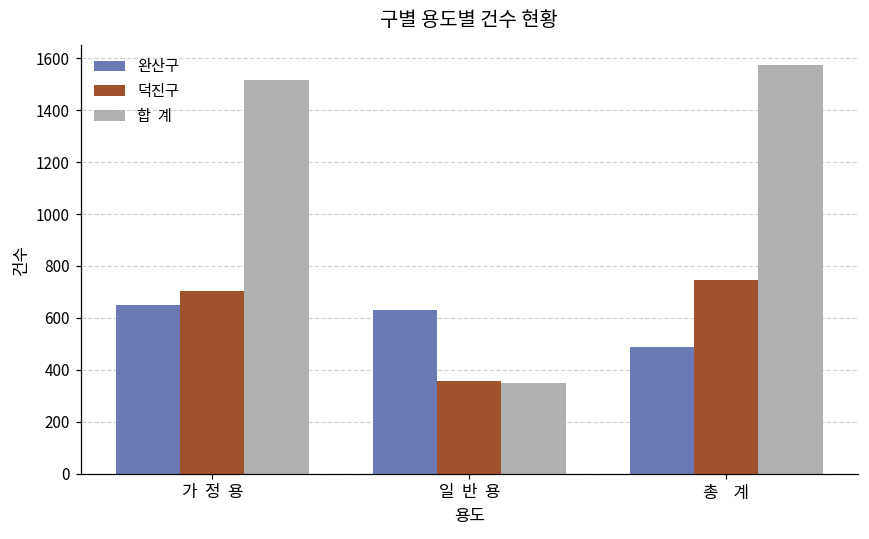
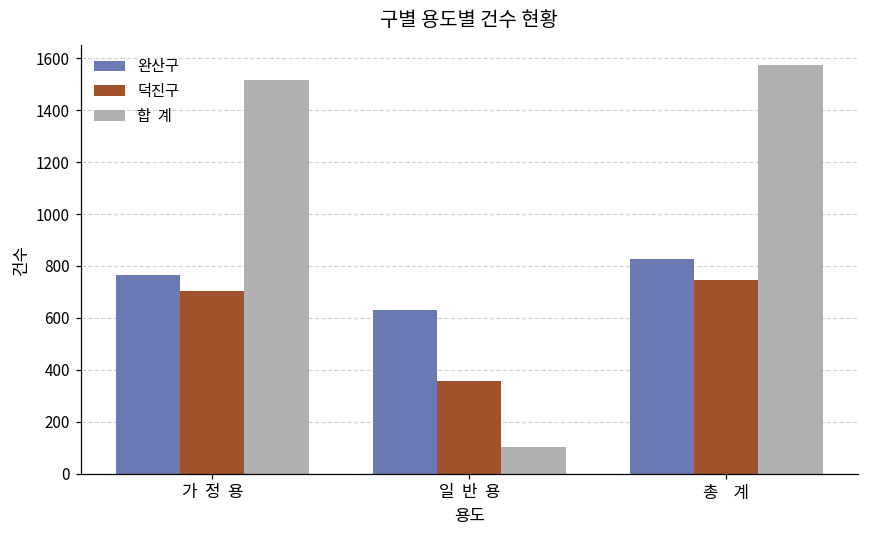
완산구, 가 정 용: 650 -> 770
합 계, 일 반 용: 350 -> 100
완산구, 총 계: 490 -> 830
